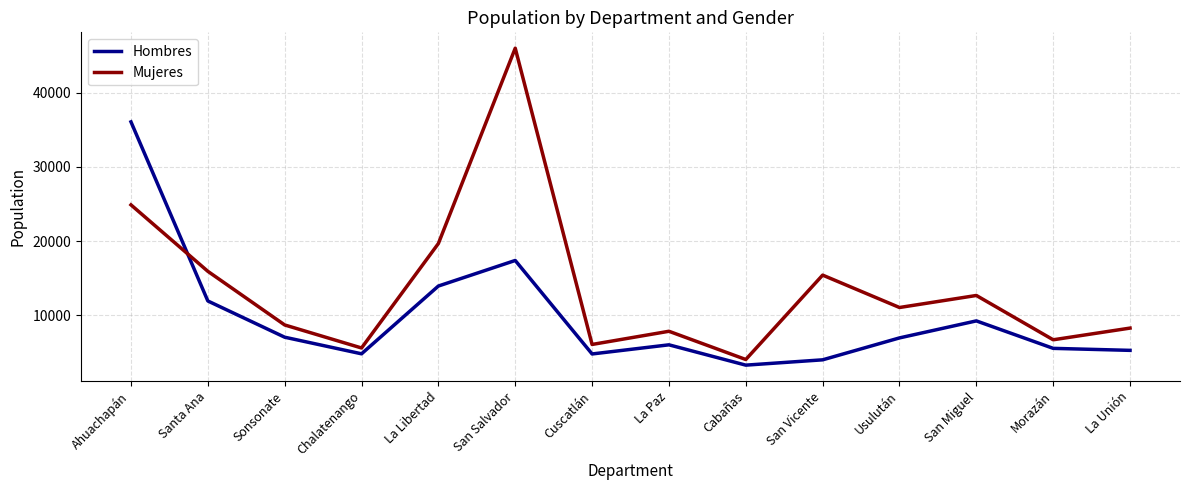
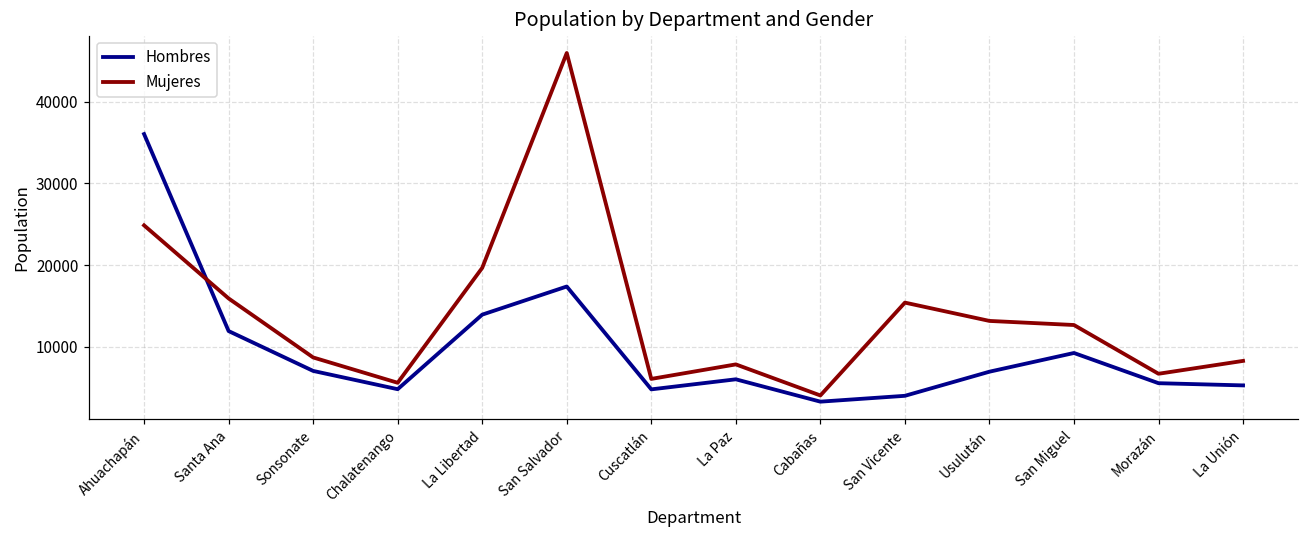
Mujeres, Usulután: 11000 -> 13000
